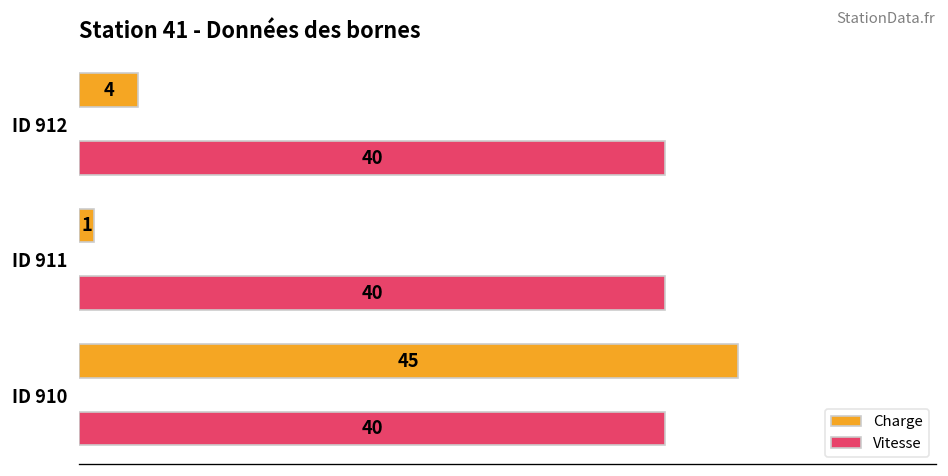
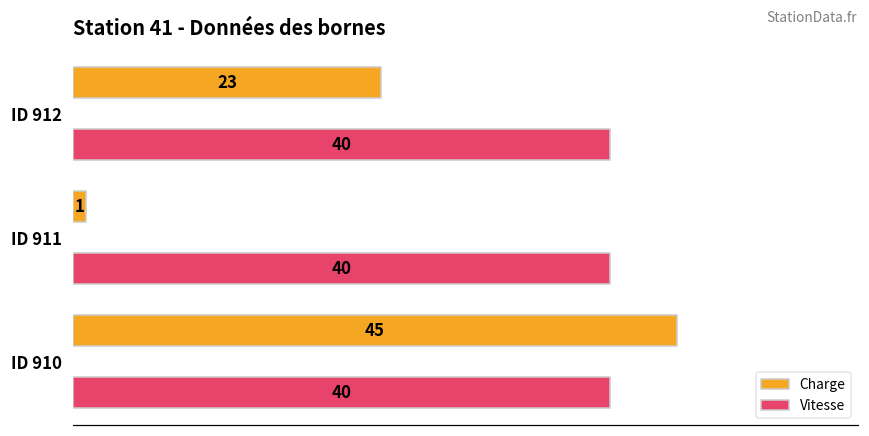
Charge, ID 912: 4 -> 23
